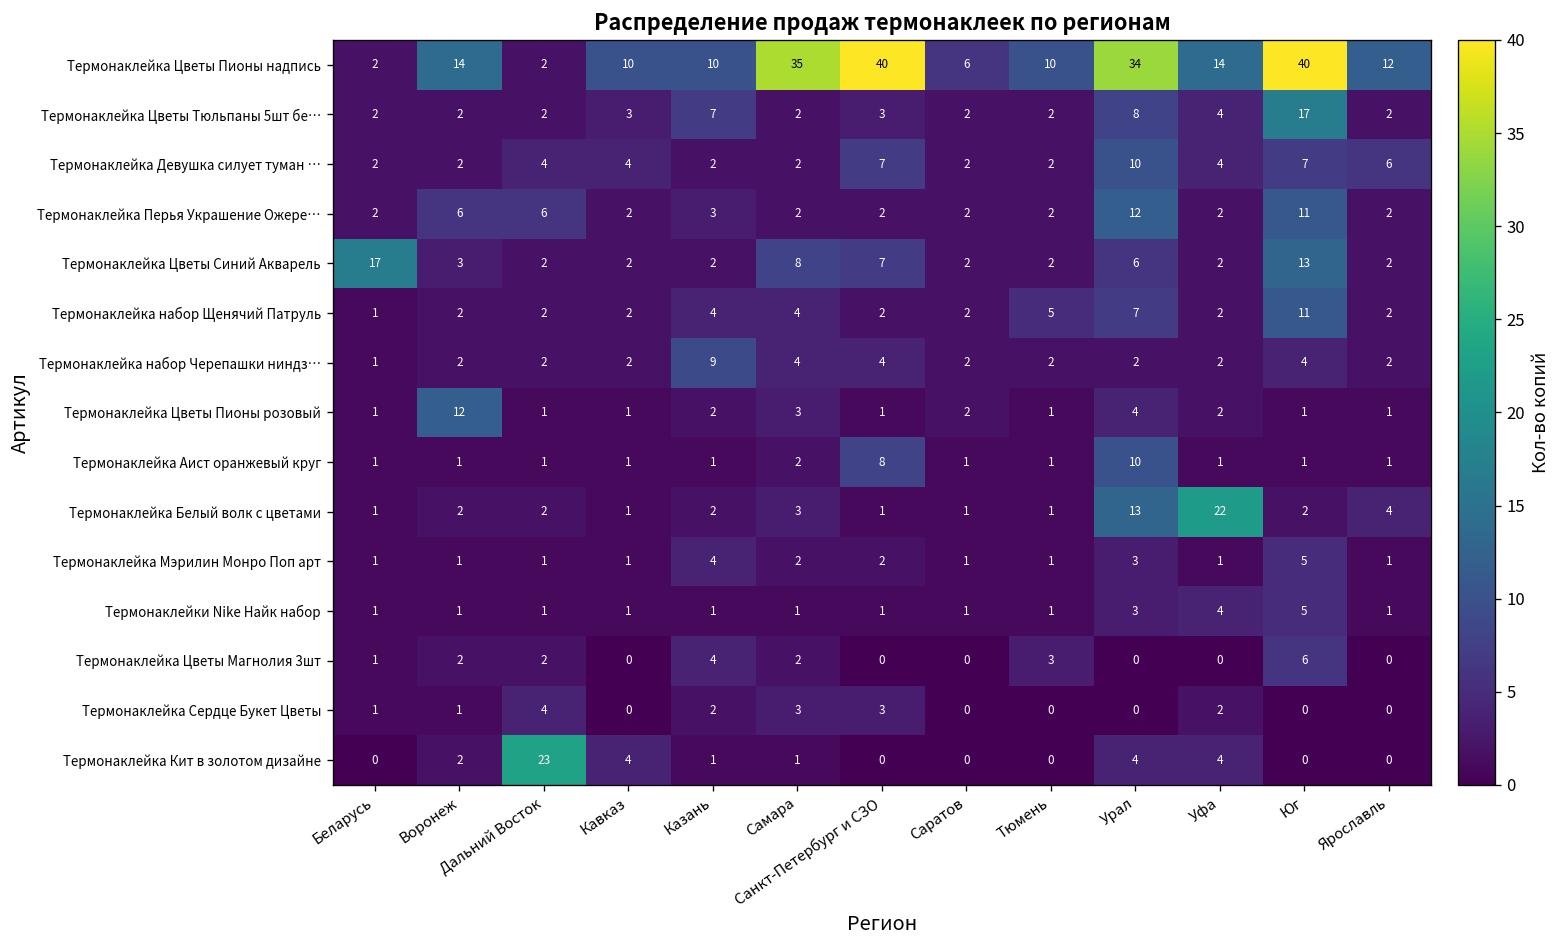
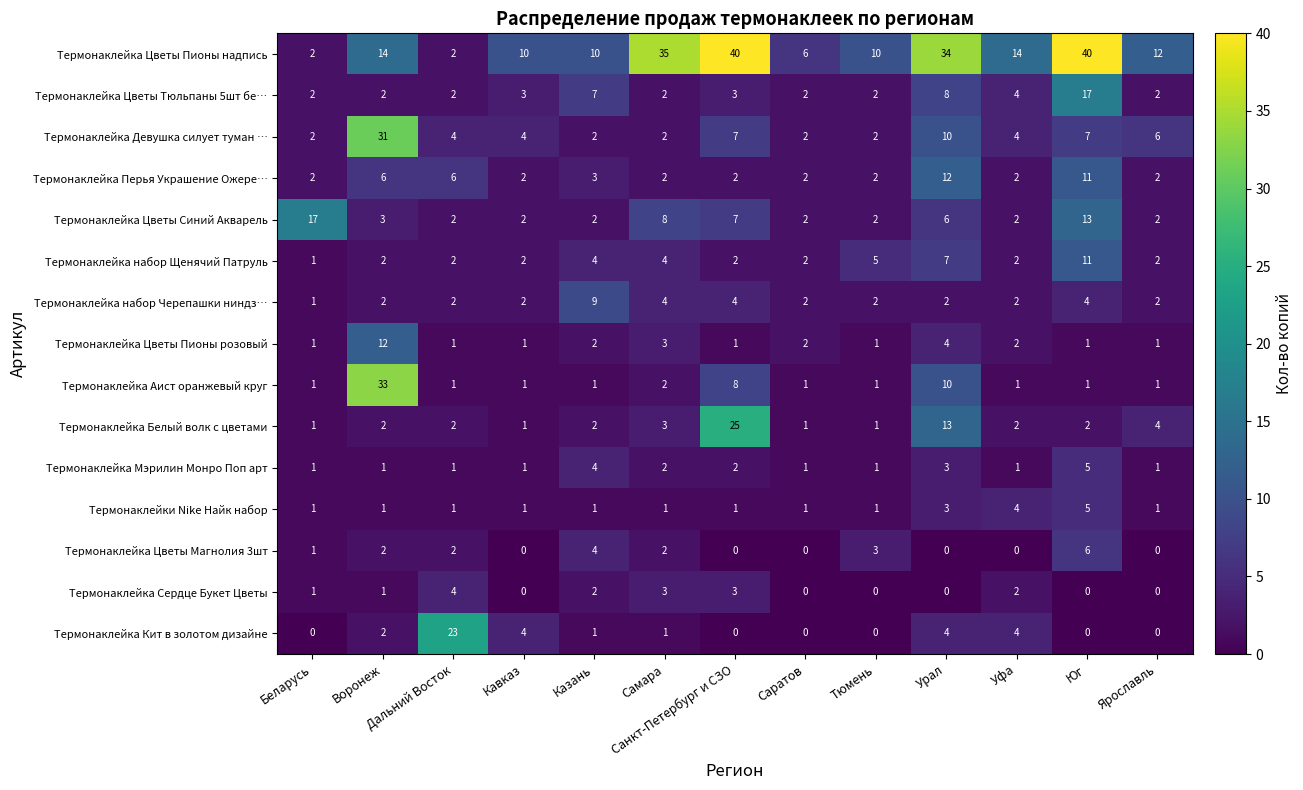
Термонаклейка Девушка силует туман …, Воронеж: 2 -> 31
Термонаклейка Аист оранжевый круг, Воронеж: 1 -> 33
Термонаклейка Белый волк с цветами, Санкт-Петербург и СЗО: 1 -> 25
Термонаклейка Белый волк с цветами, Уфа: 22 -> 2
